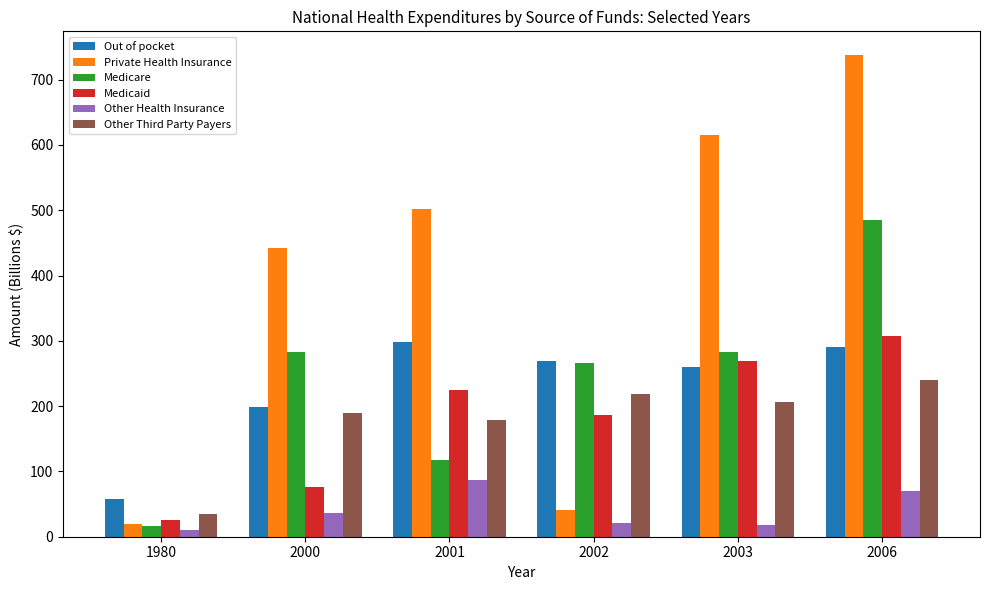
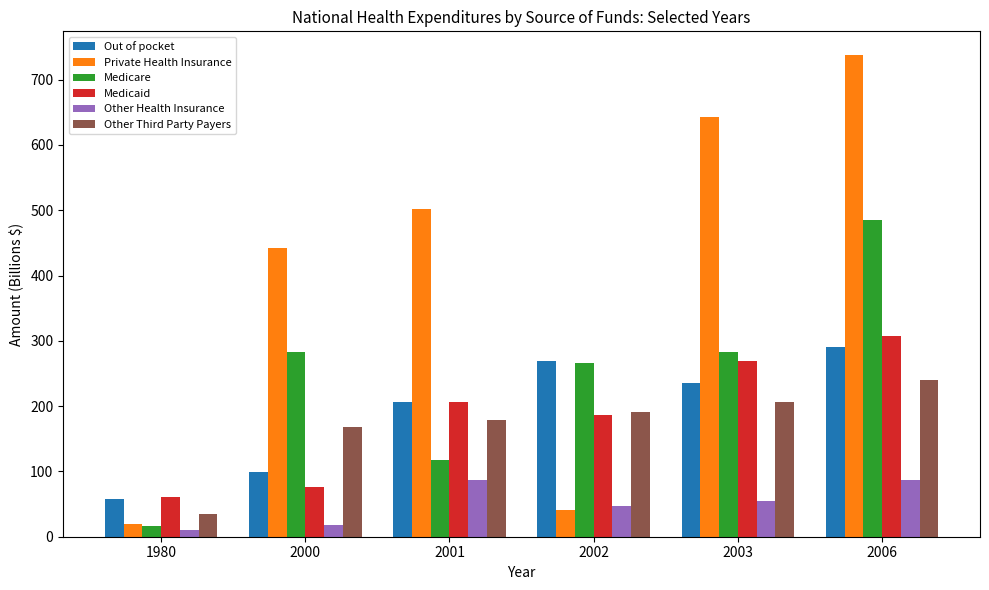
Medicaid, 1980: 30 -> 60
Out of pocket, 2000: 200 -> 100
Other Health Insurance, 2000: 40 -> 20
Other Third Party Payers, 2000: 190 -> 170
Out of pocket, 2001: 300 -> 210
Medicaid, 2001: 220 -> 210
Other Health Insurance, 2002: 20 -> 50
Other Third Party Payers, 2002: 220 -> 190
Out of pocket, 2003: 260 -> 240
Private Health Insurance, 2003: 620 -> 640
Other Health Insurance, 2003: 20 -> 60
Other Health Insurance, 2006: 70 -> 90
